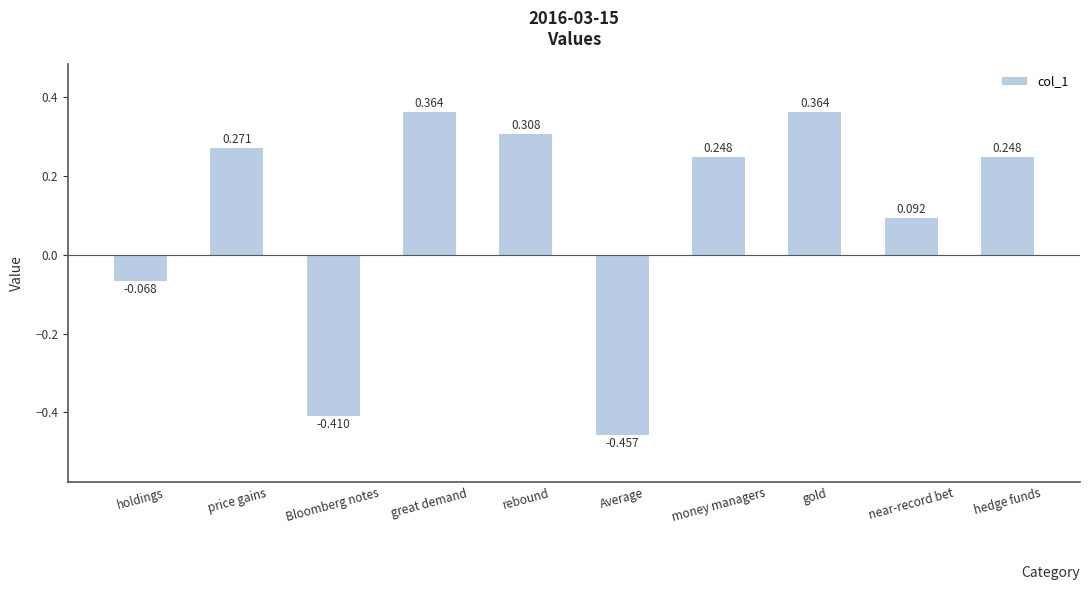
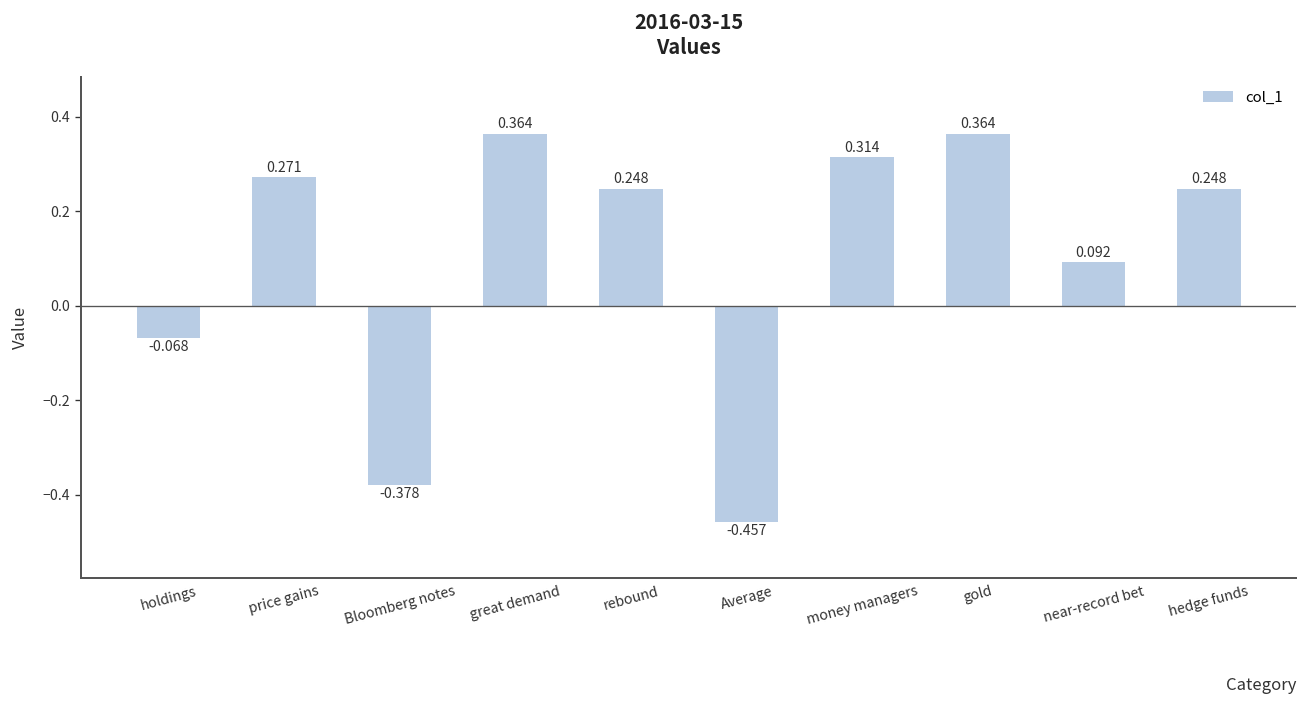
Bloomberg notes: -0.410 -> -0.378
rebound: 0.308 -> 0.248
money managers: 0.248 -> 0.314
